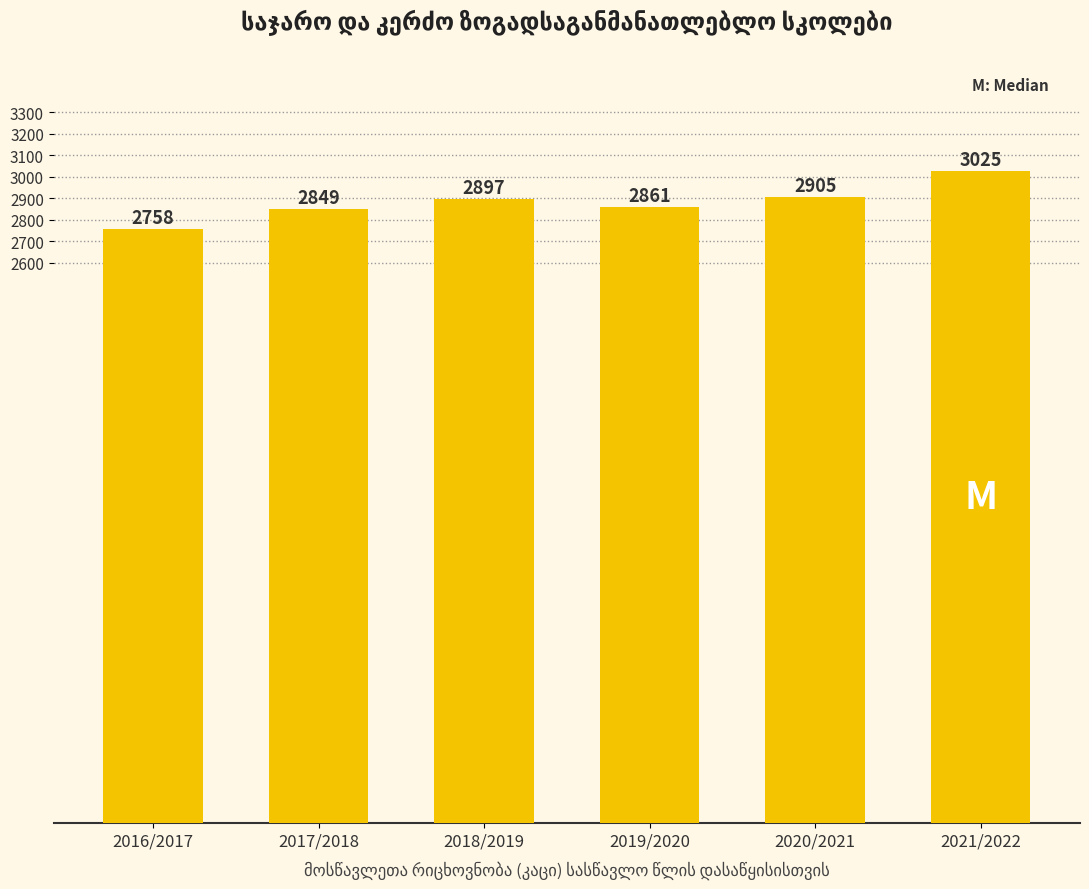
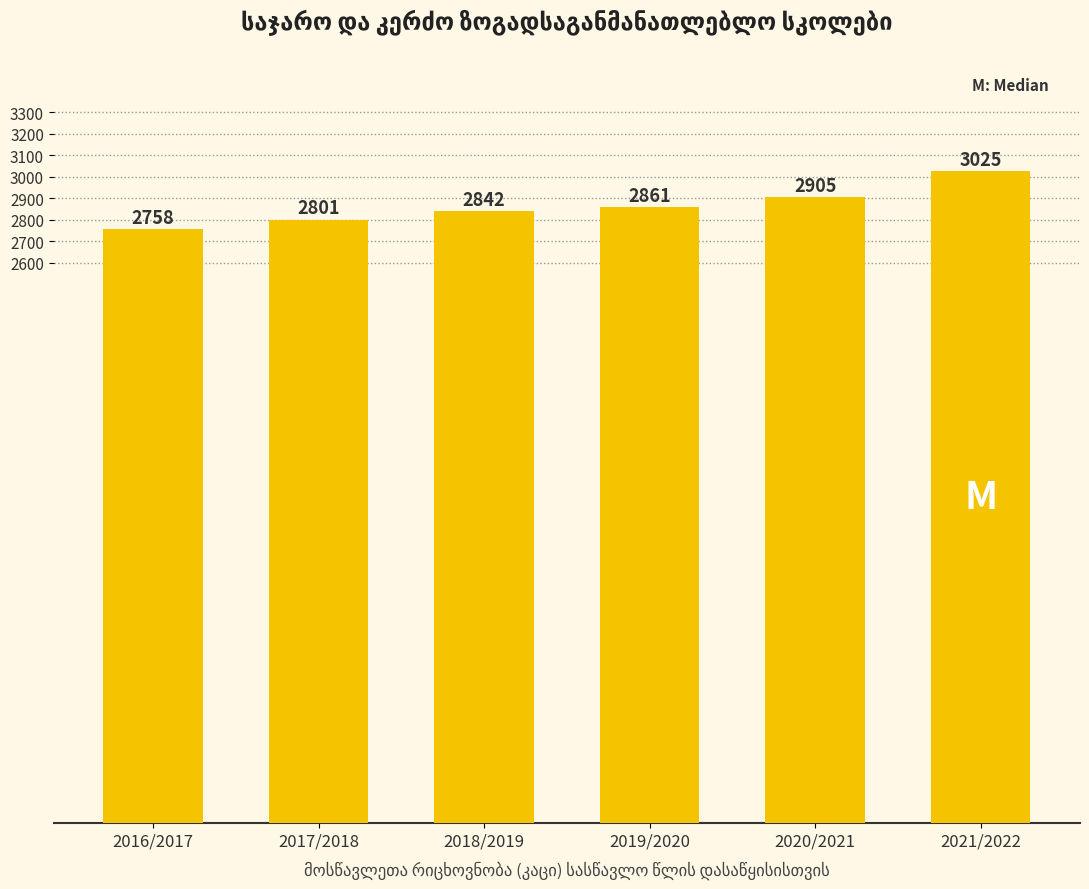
2017/2018: 2849 -> 2801
2018/2019: 2897 -> 2842
